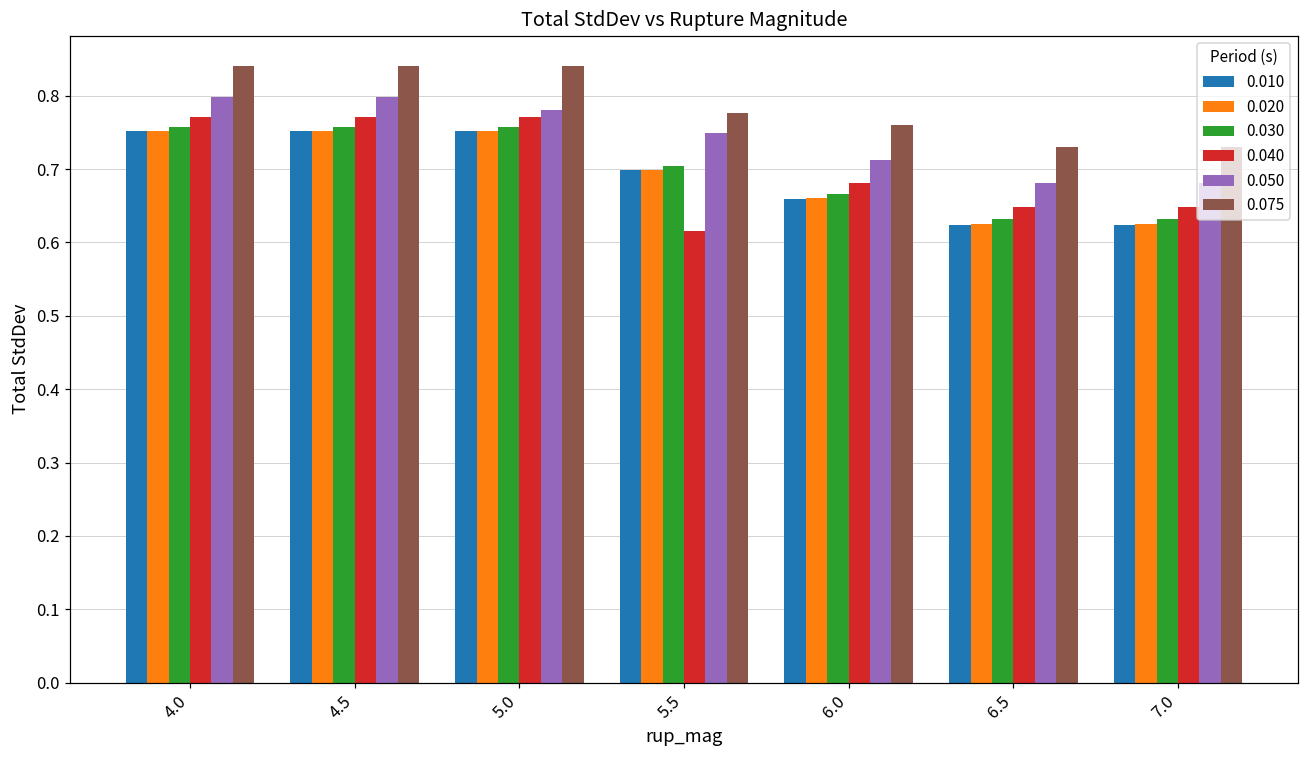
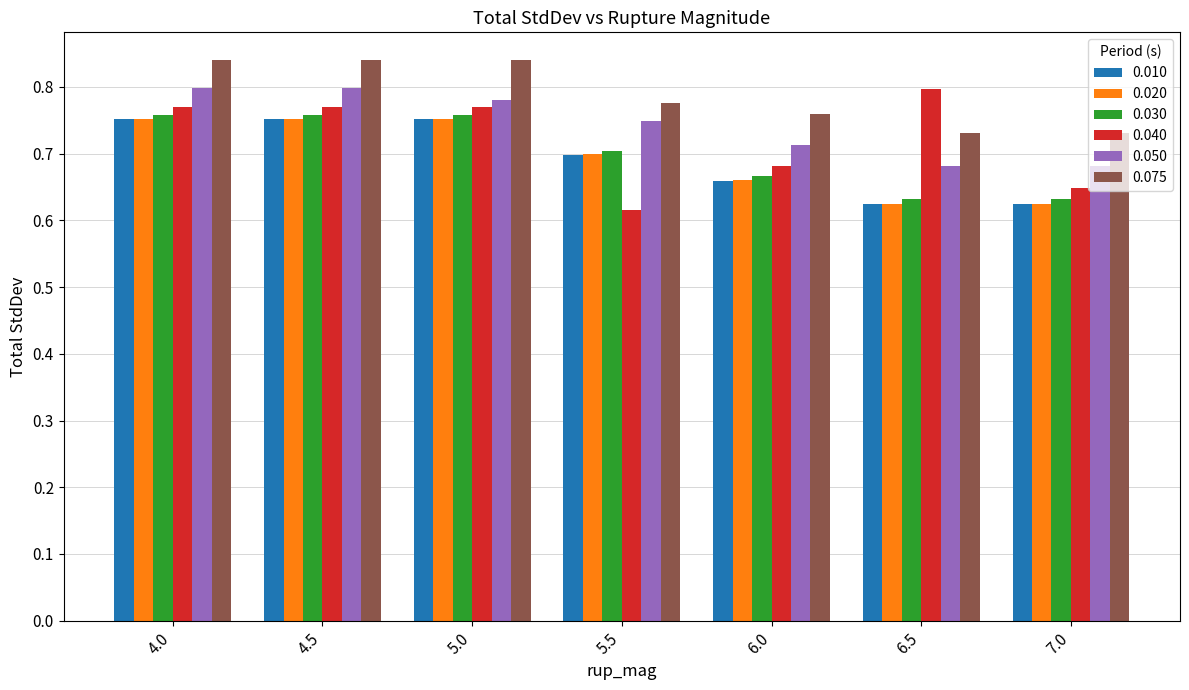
0.040, 6.5: 0.65 -> 0.80
